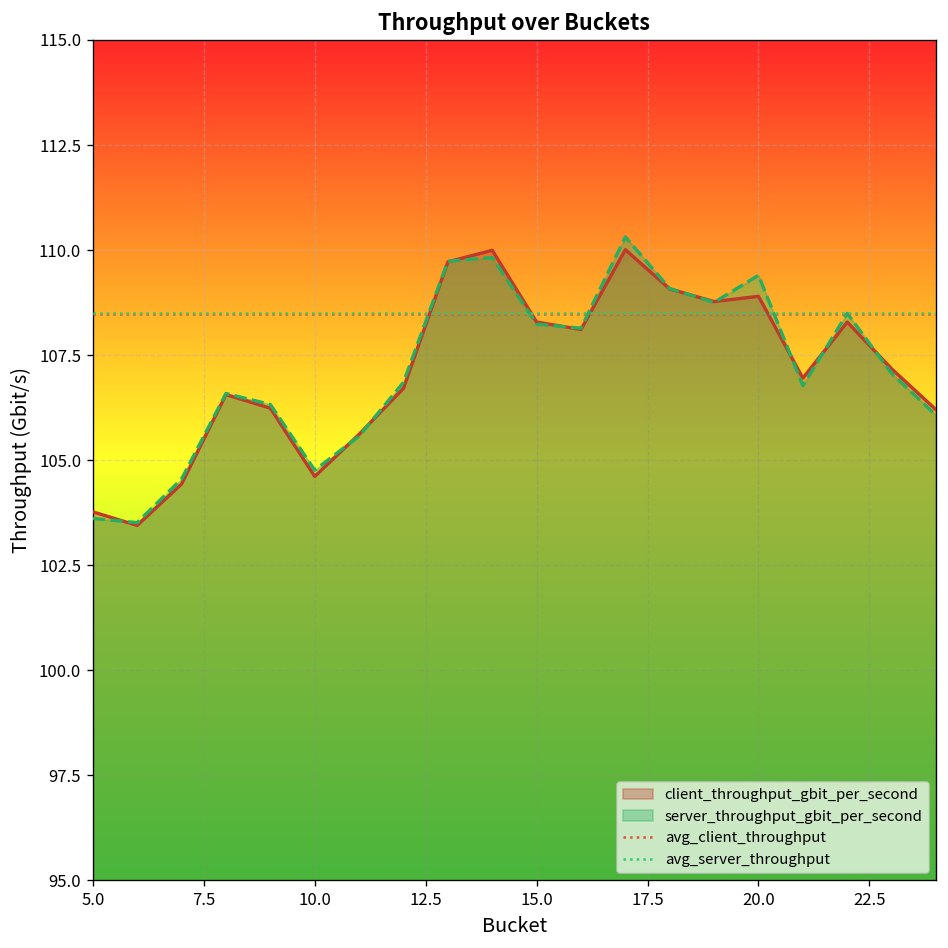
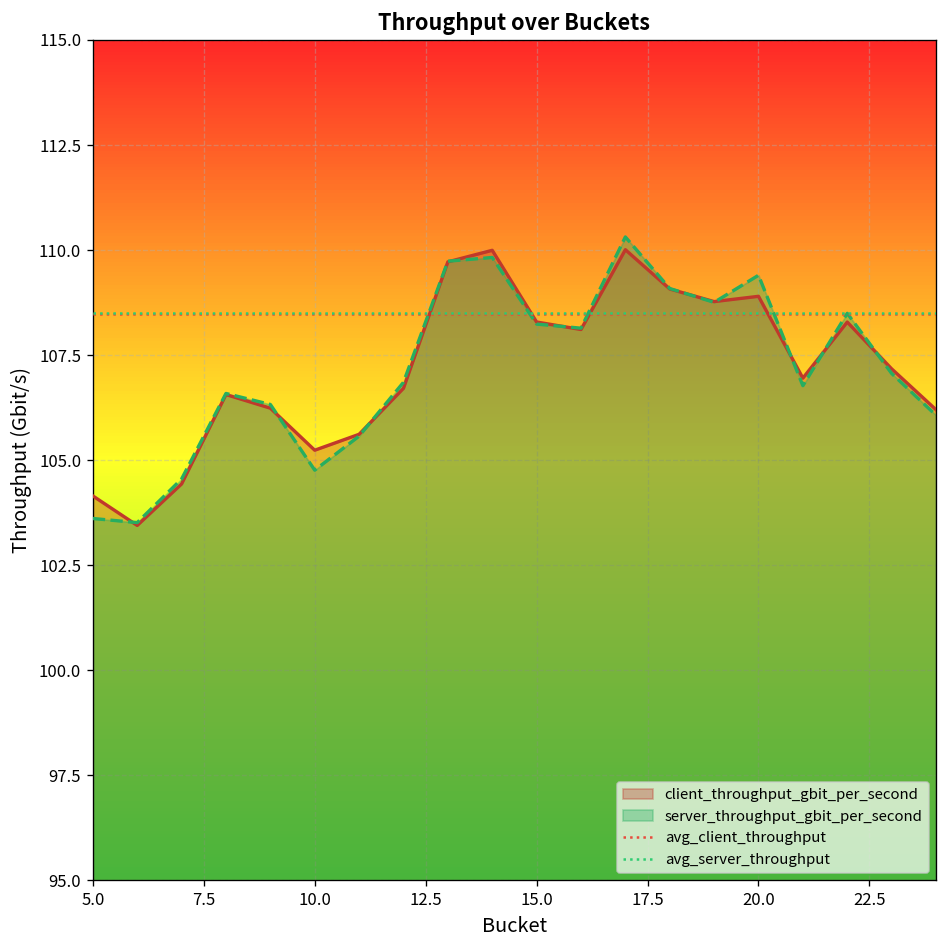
client_throughput_gbit_per_second, 5.0: 103.8 -> 104.2
client_throughput_gbit_per_second, 10.0: 104.6 -> 105.2
